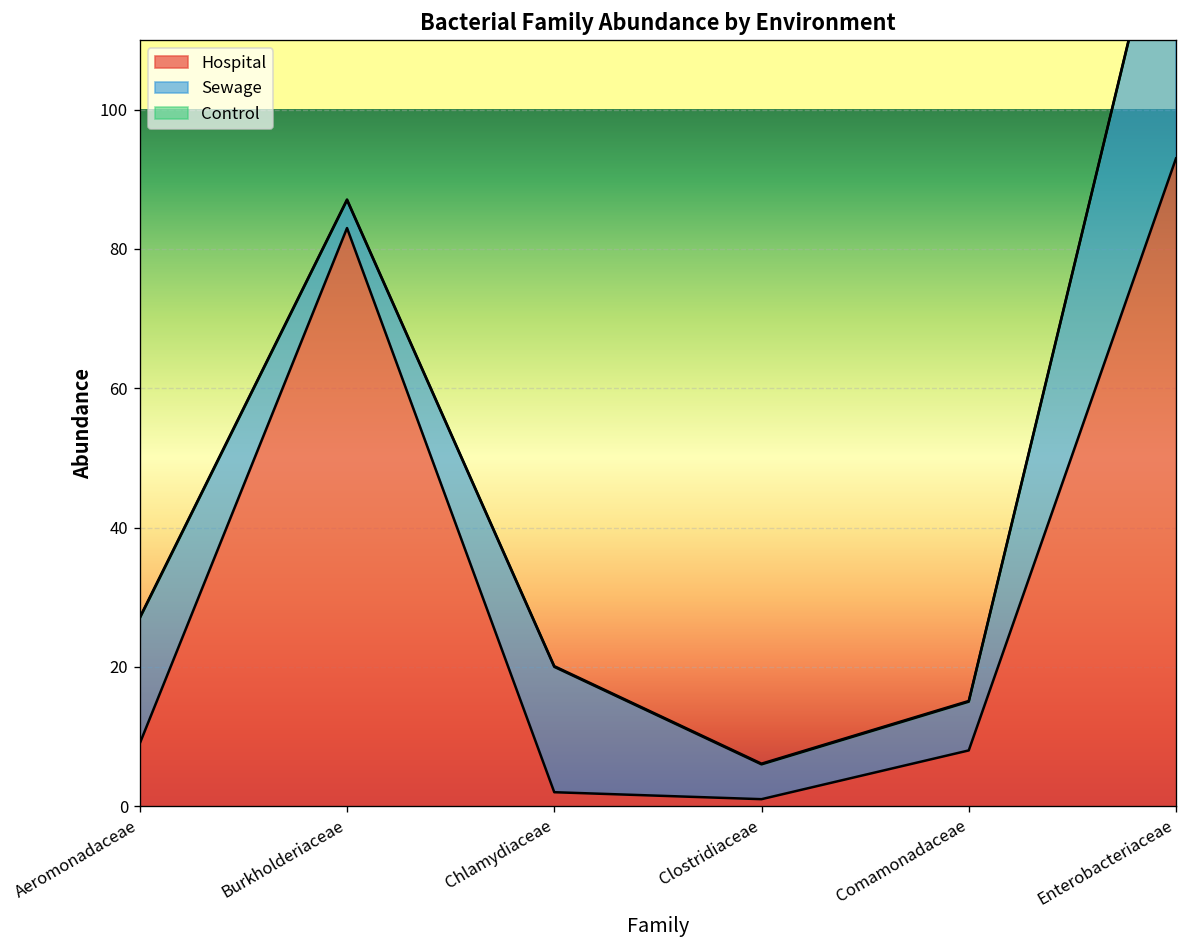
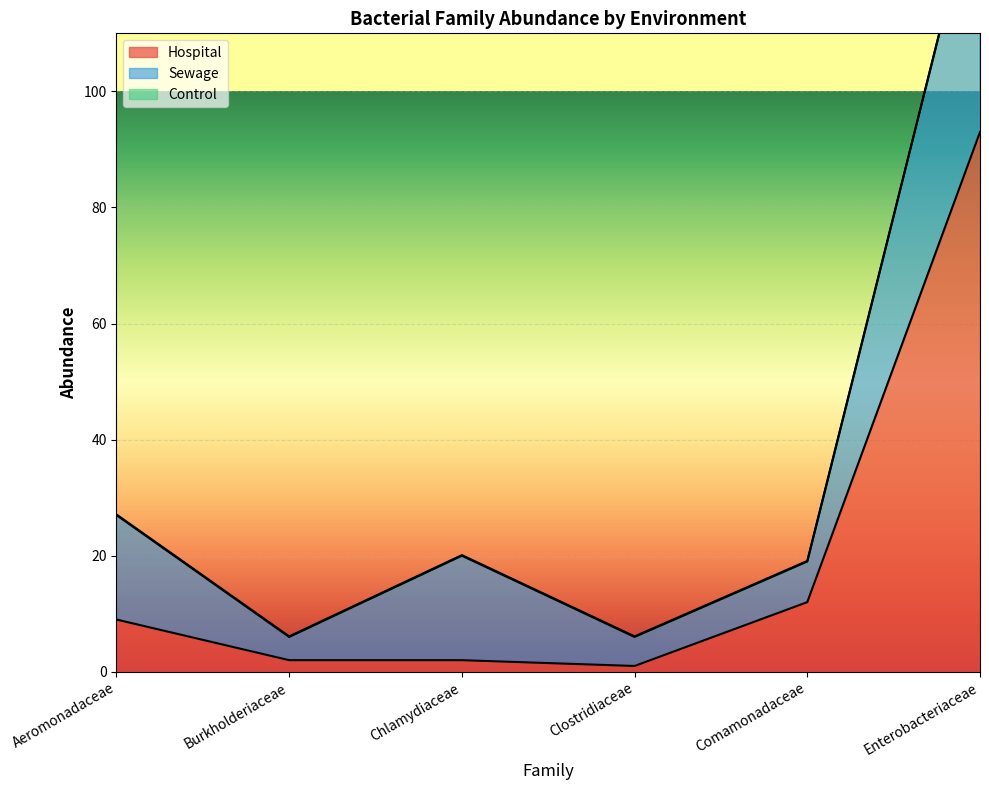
Hospital, Burkholderiaceae: 83 -> 2
Hospital, Comamonadaceae: 8 -> 12
